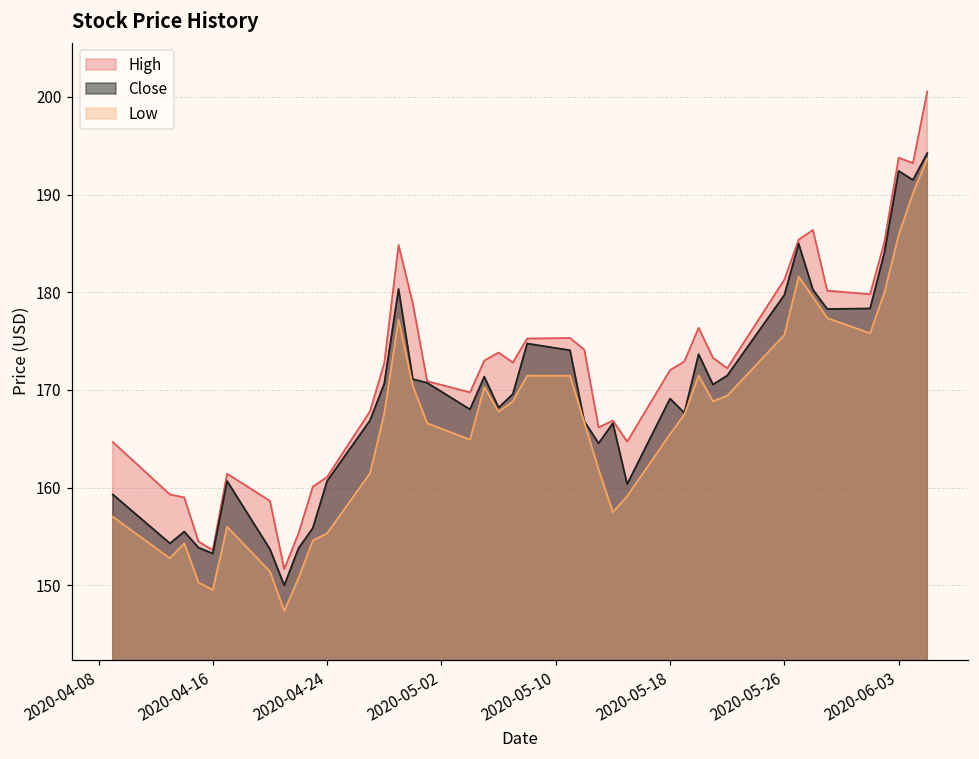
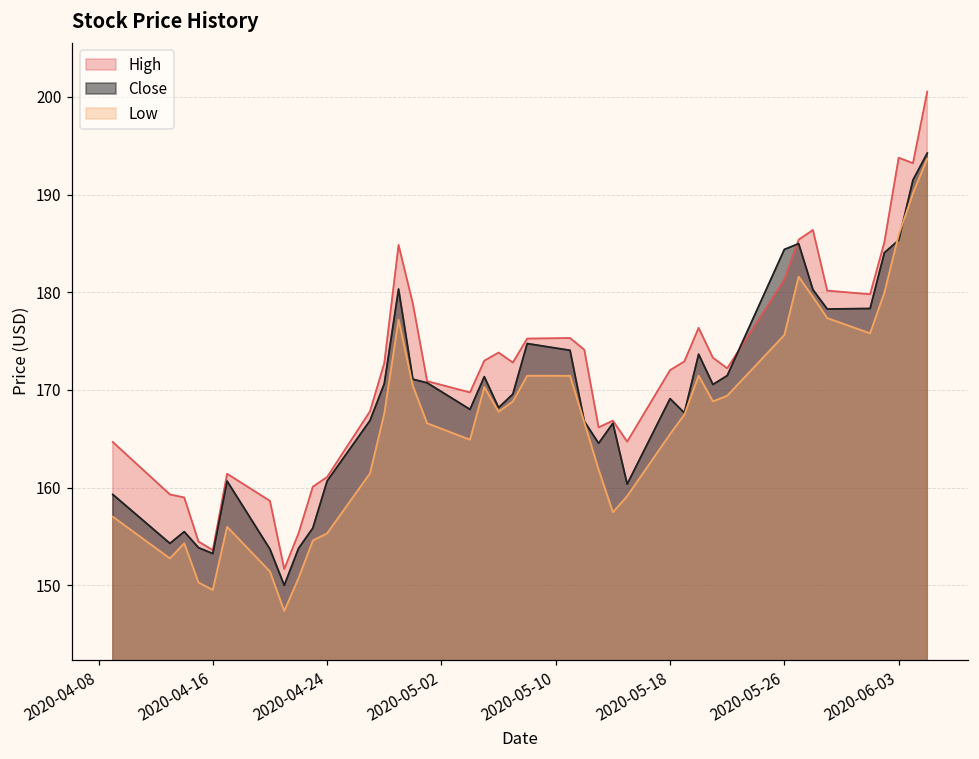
Close, 2020-05-26: 180 -> 184
Close, 2020-06-03: 192 -> 185
